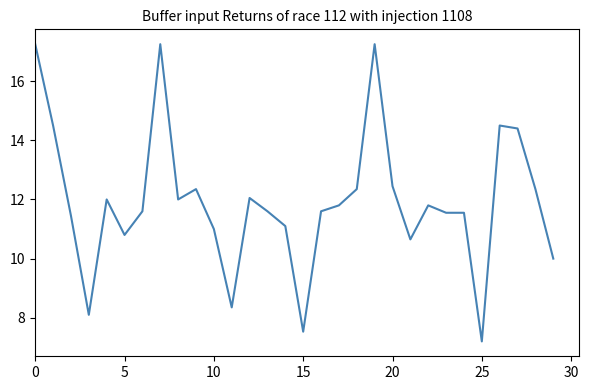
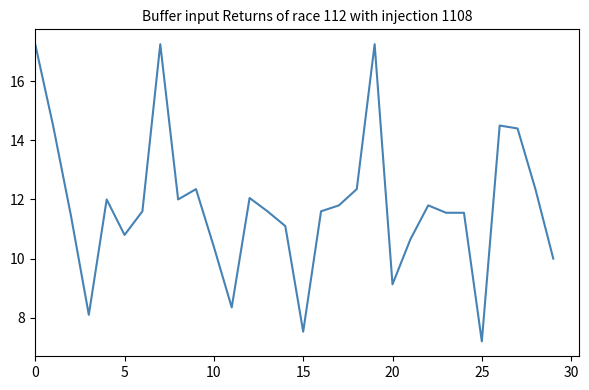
10: 11.0 -> 10.4
20: 12.5 -> 9.1
